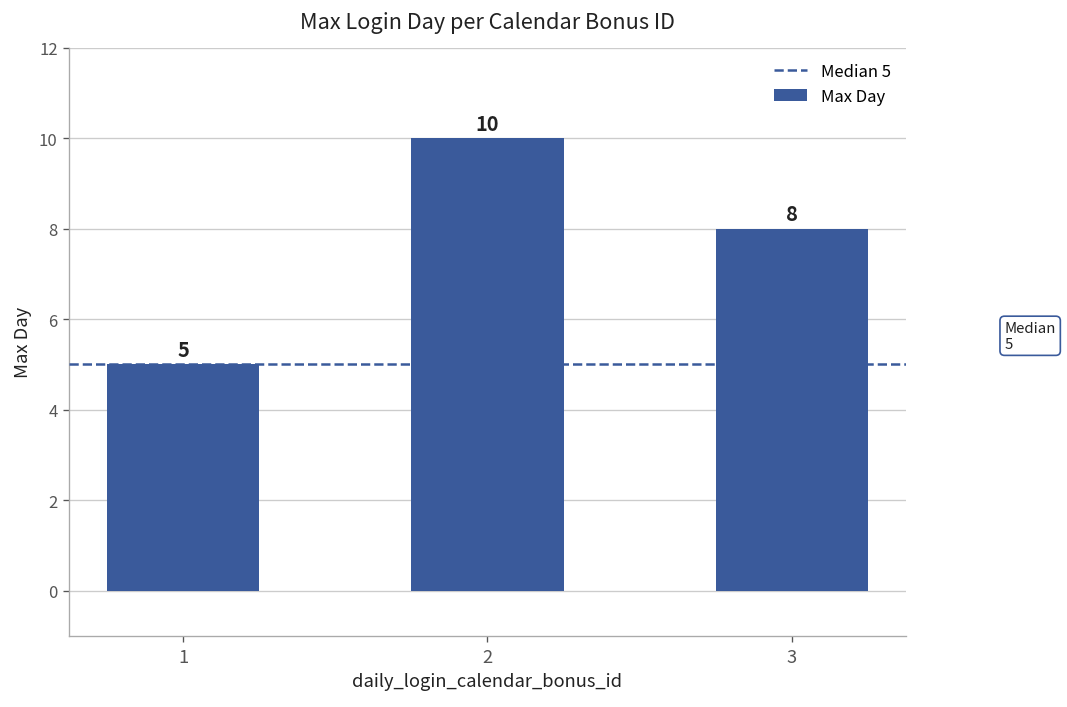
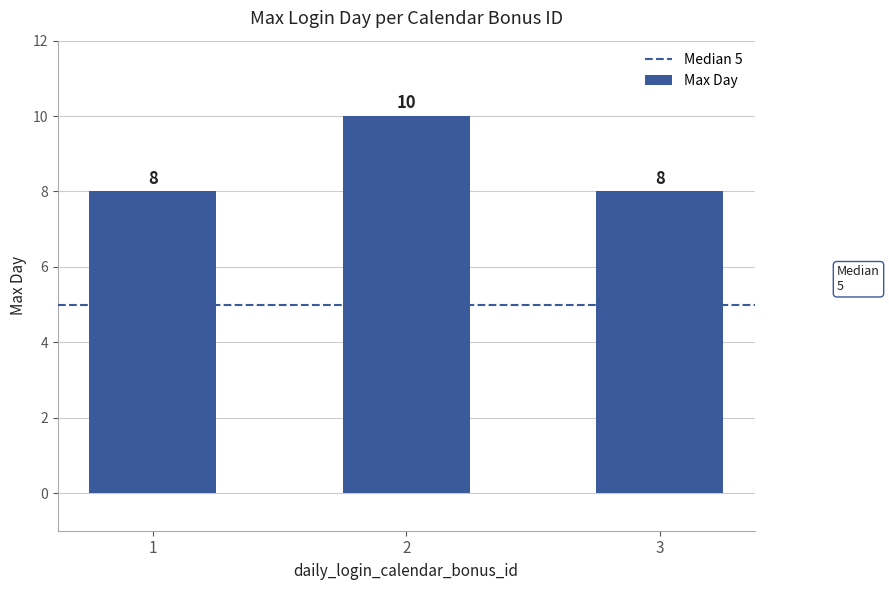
1: 5 -> 8
